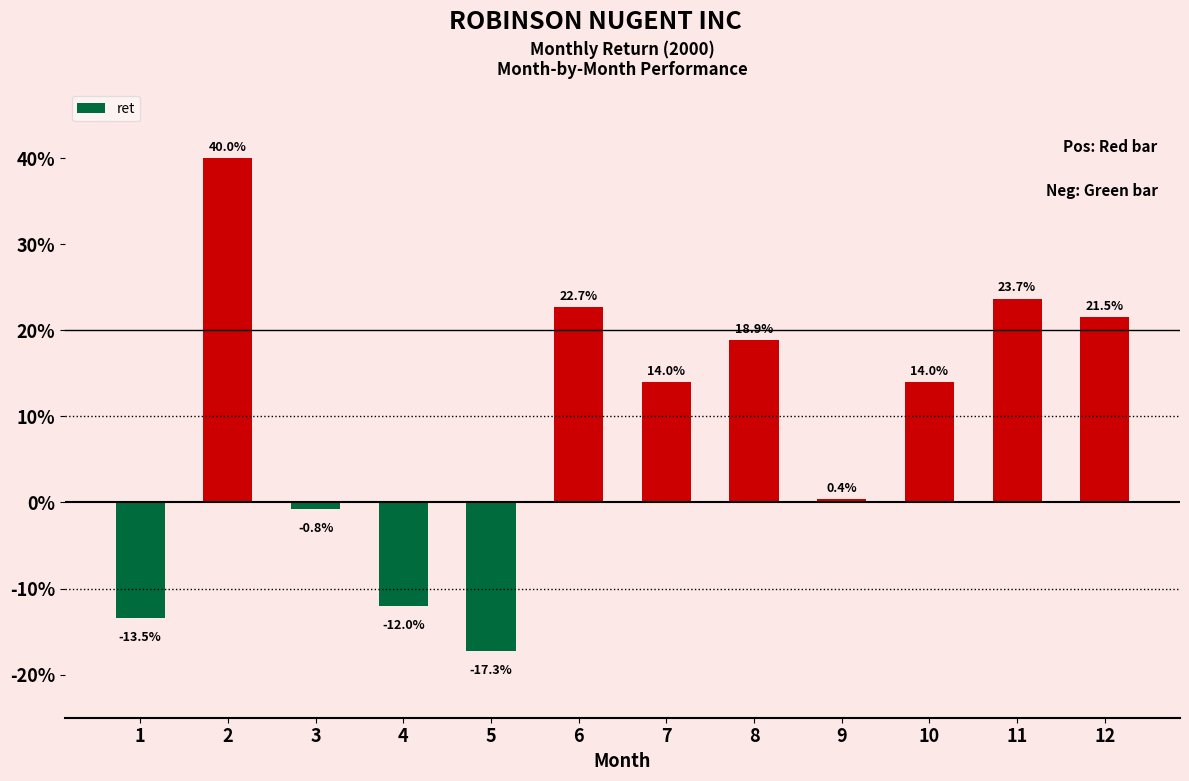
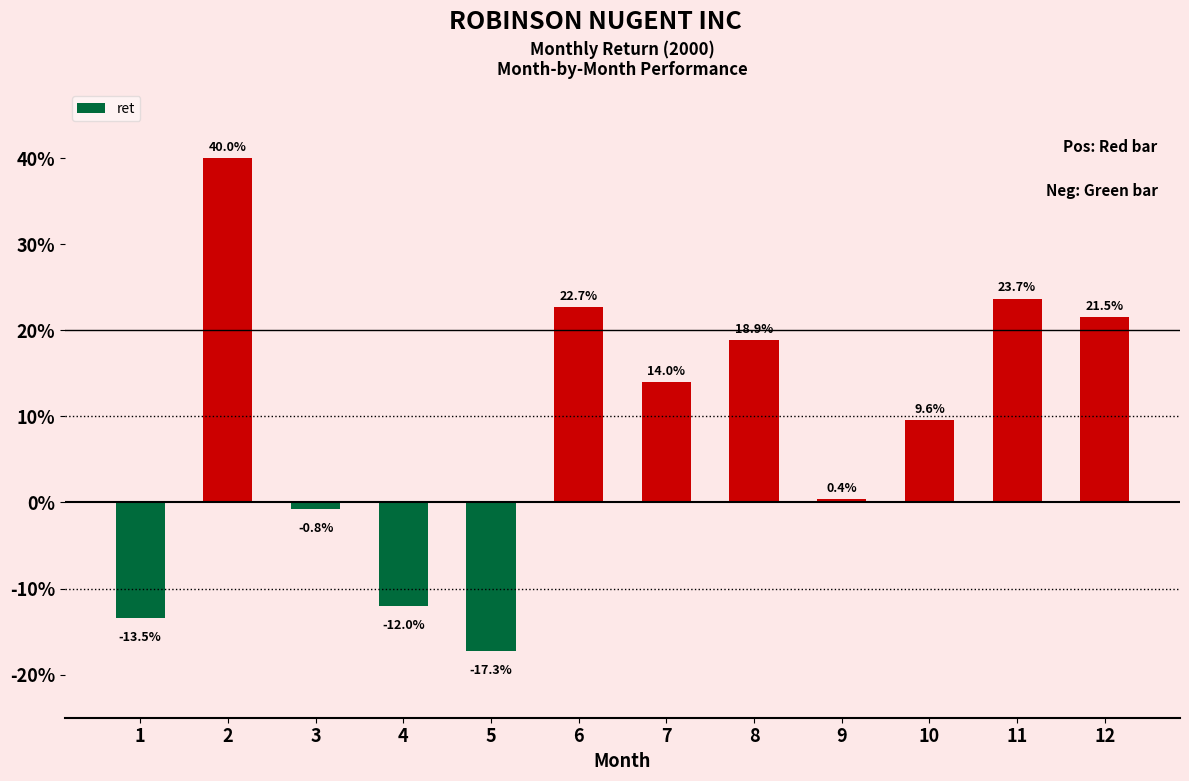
10: 14.0% -> 9.6%
